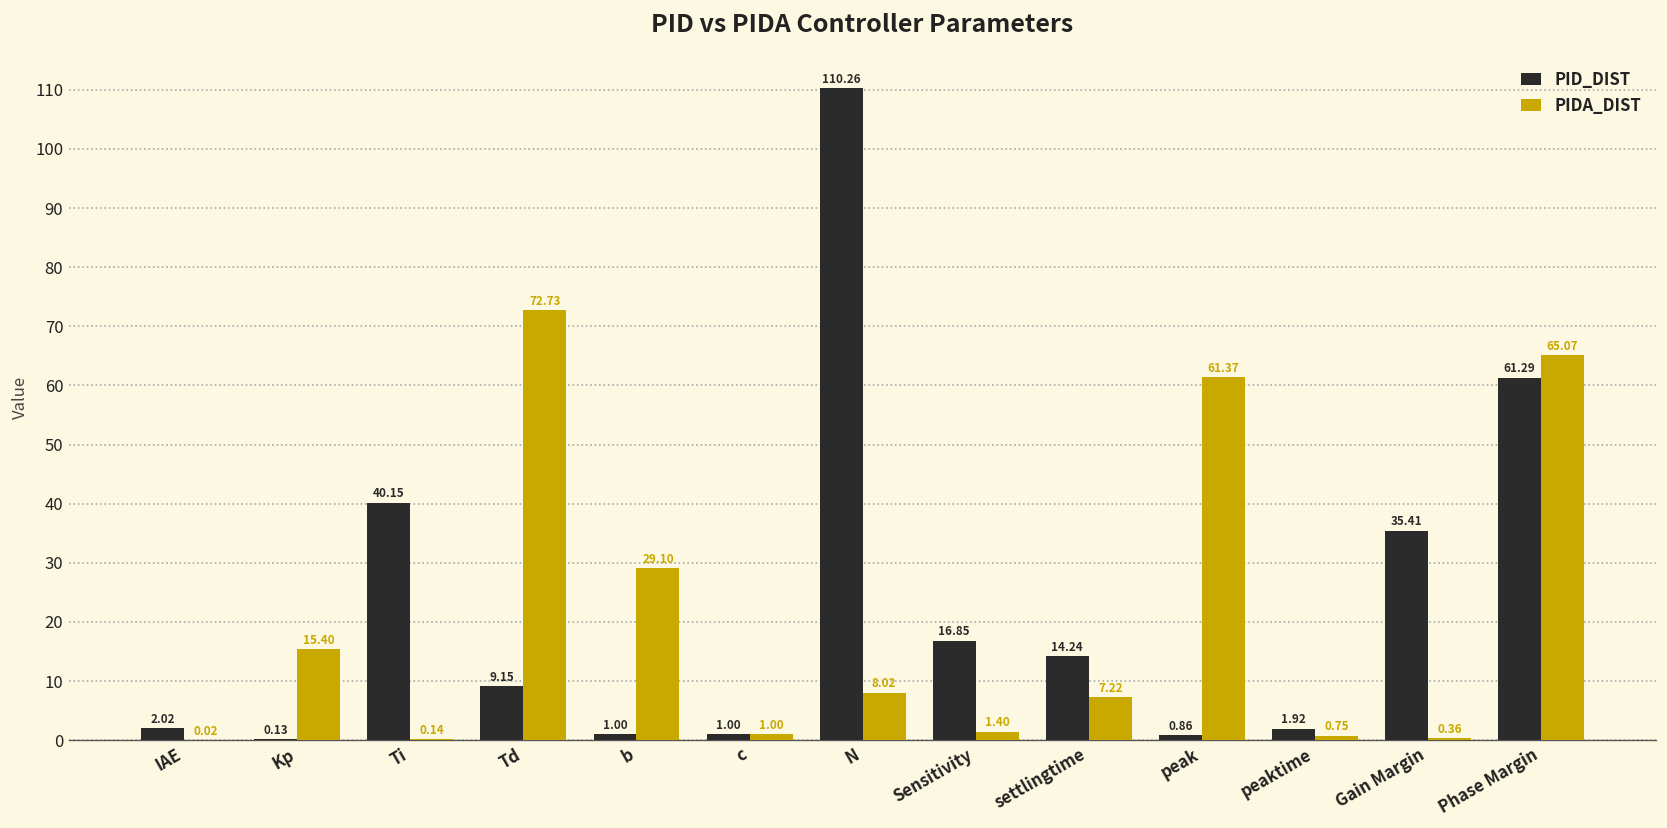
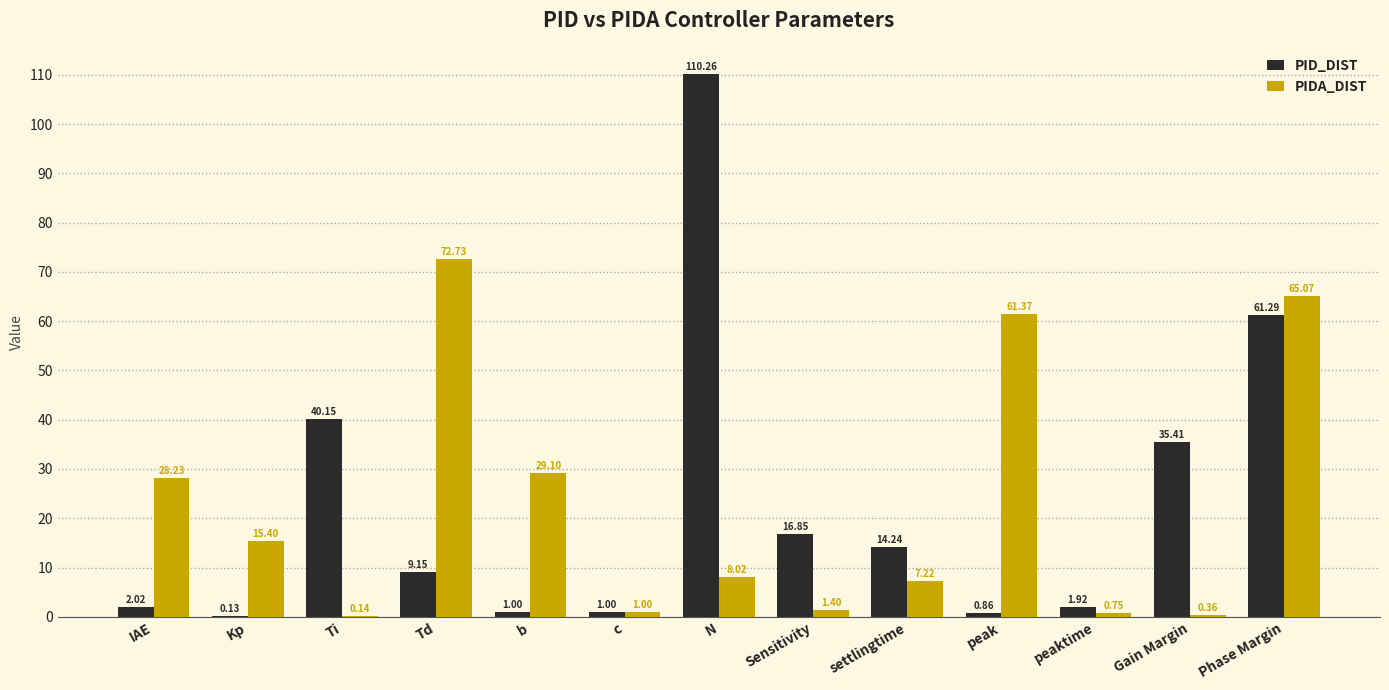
PIDA_DIST, IAE: 0.02 -> 28.23
